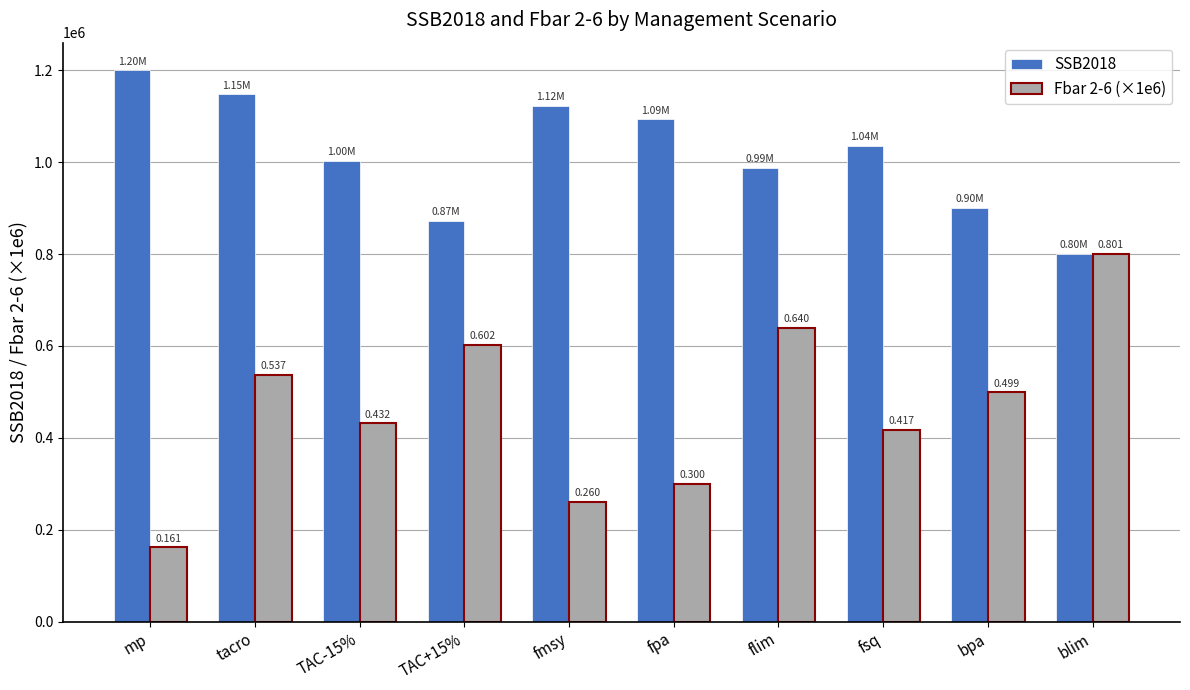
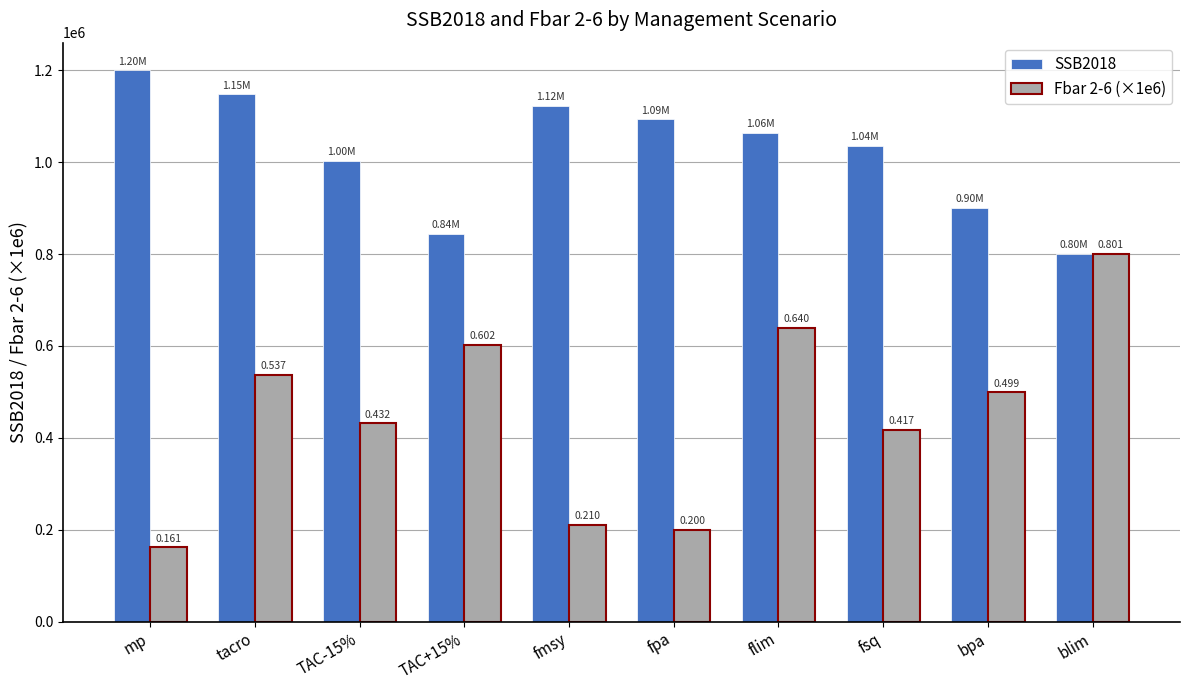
SSB2018, TAC+15%: 0.87M -> 0.84M
Fbar 2-6 (×1e6), fmsy: 0.260 -> 0.210
Fbar 2-6 (×1e6), fpa: 0.300 -> 0.200
SSB2018, flim: 0.99M -> 1.06M
